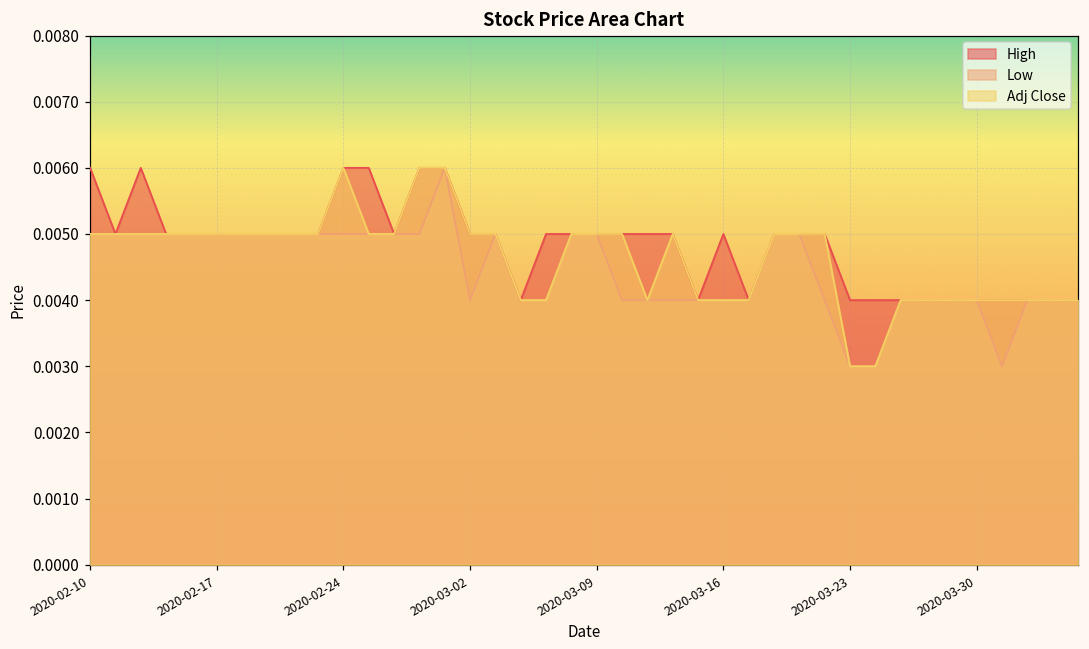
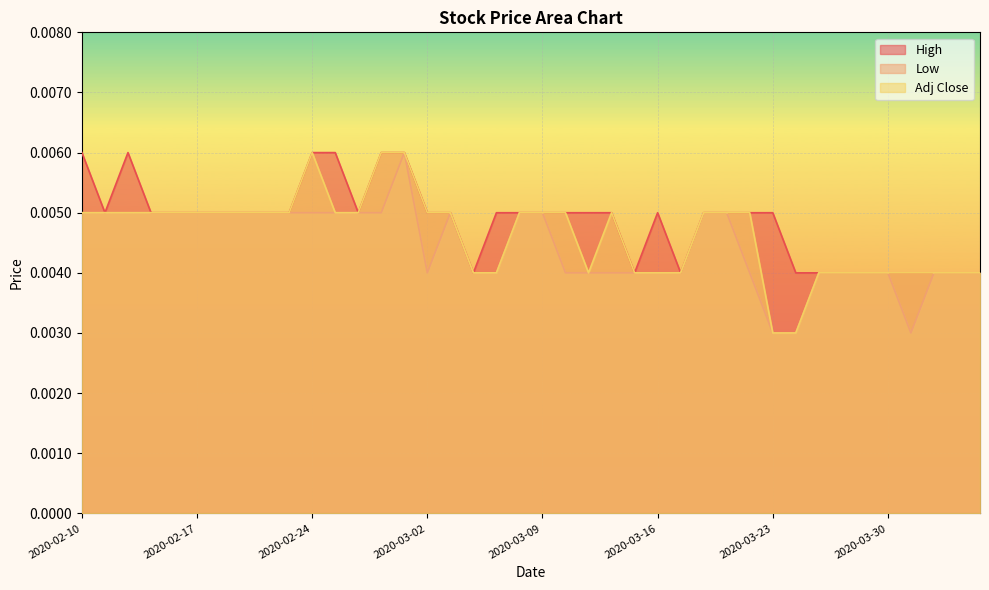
High, 2020-03-23: 0.004 -> 0.005
